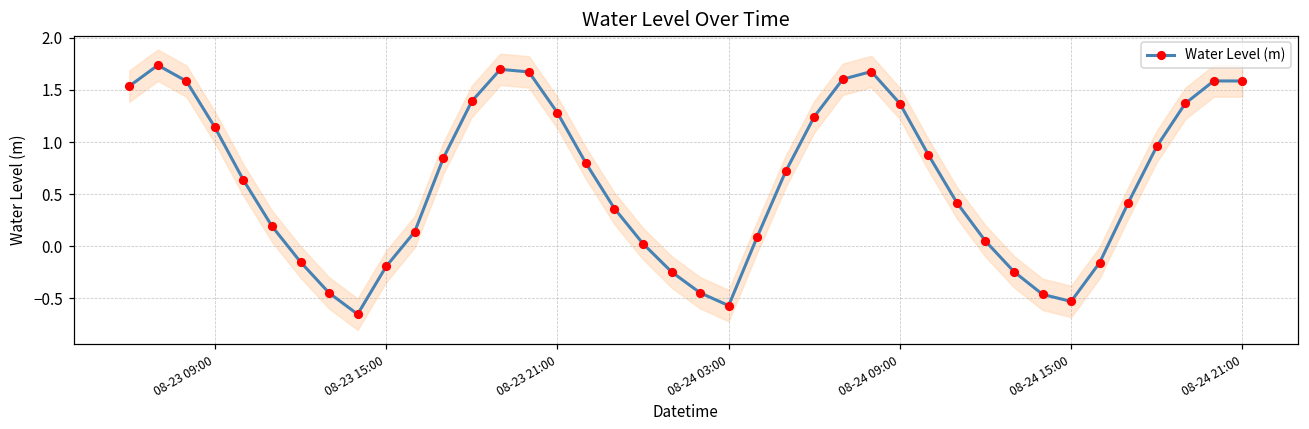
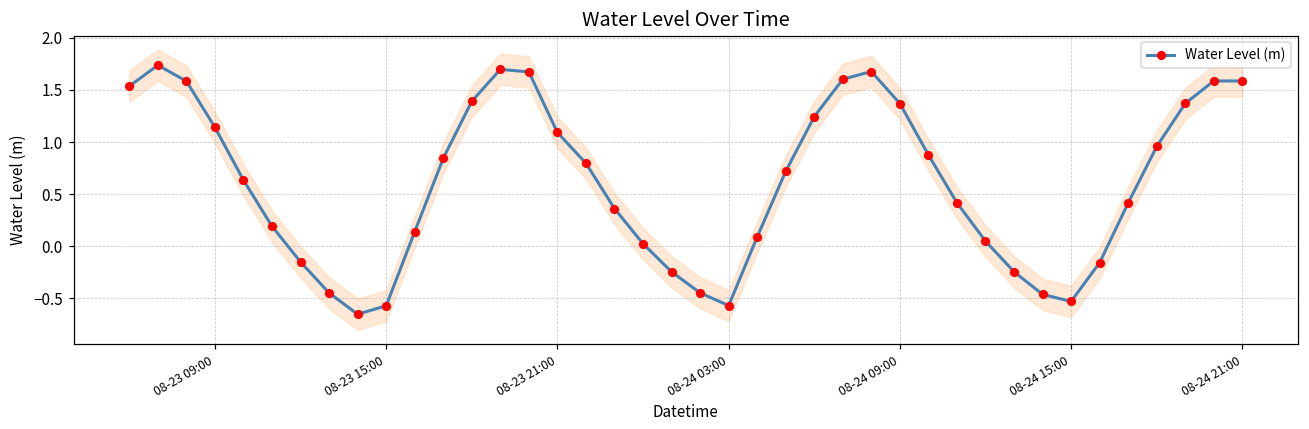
Water Level (m), 08-23 15:00: -0.2 -> -0.6
Water Level (m), 08-23 21:00: 1.3 -> 1.1
